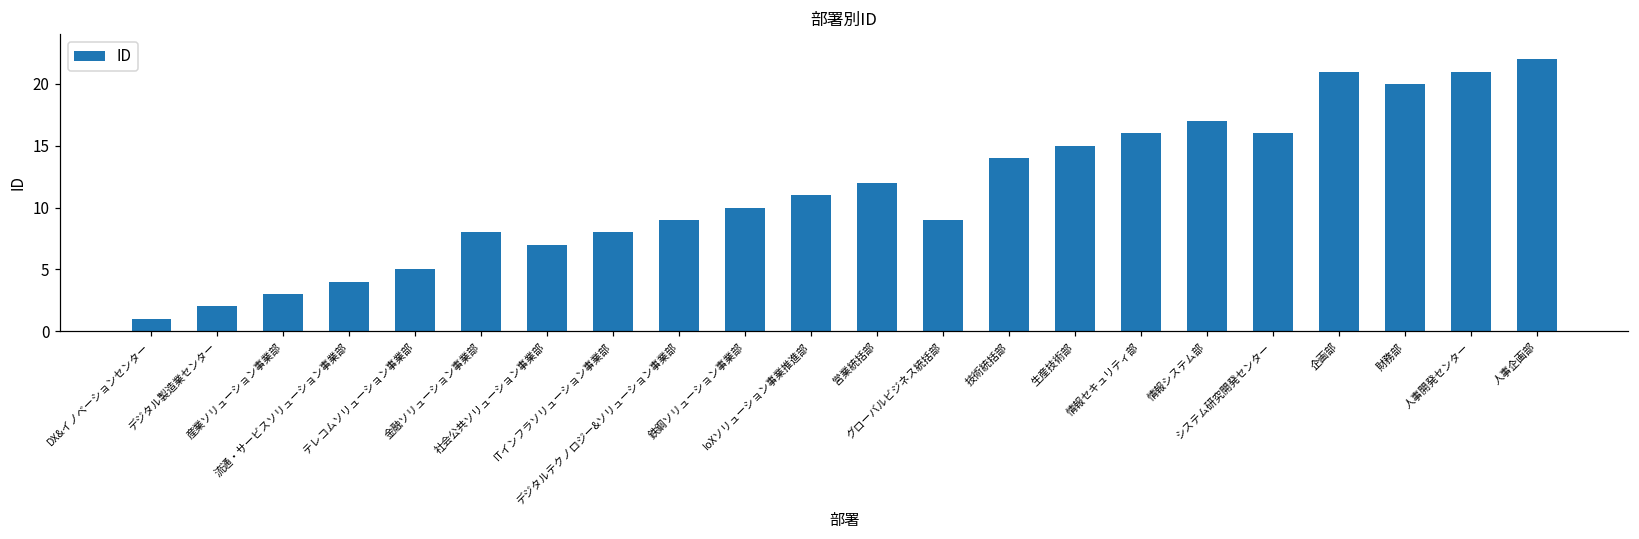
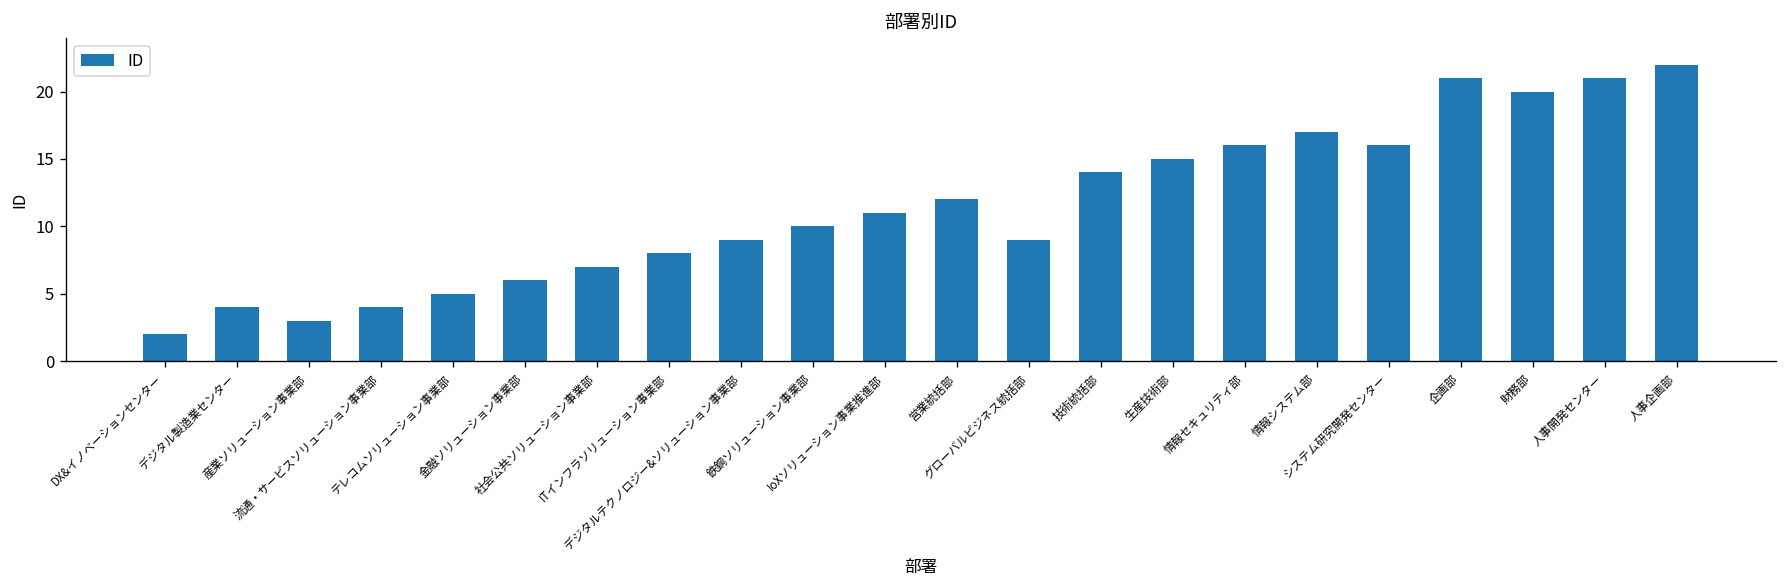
DX&イノベーションセンター: 1 -> 2
デジタル製造業センター: 2 -> 4
金融ソリューション事業部: 8 -> 6
